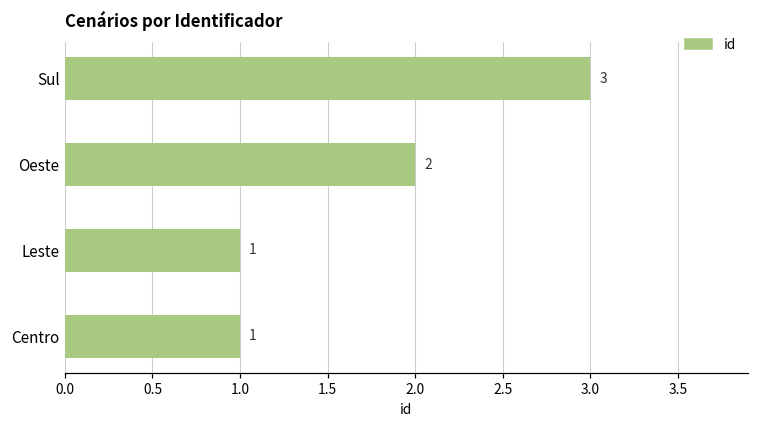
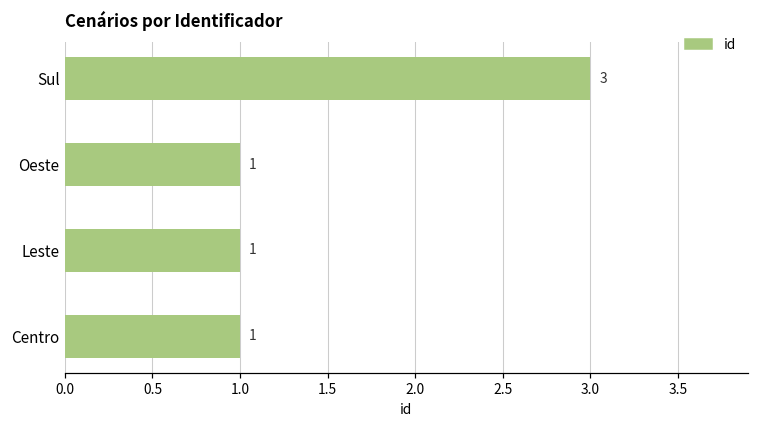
Oeste: 2 -> 1
